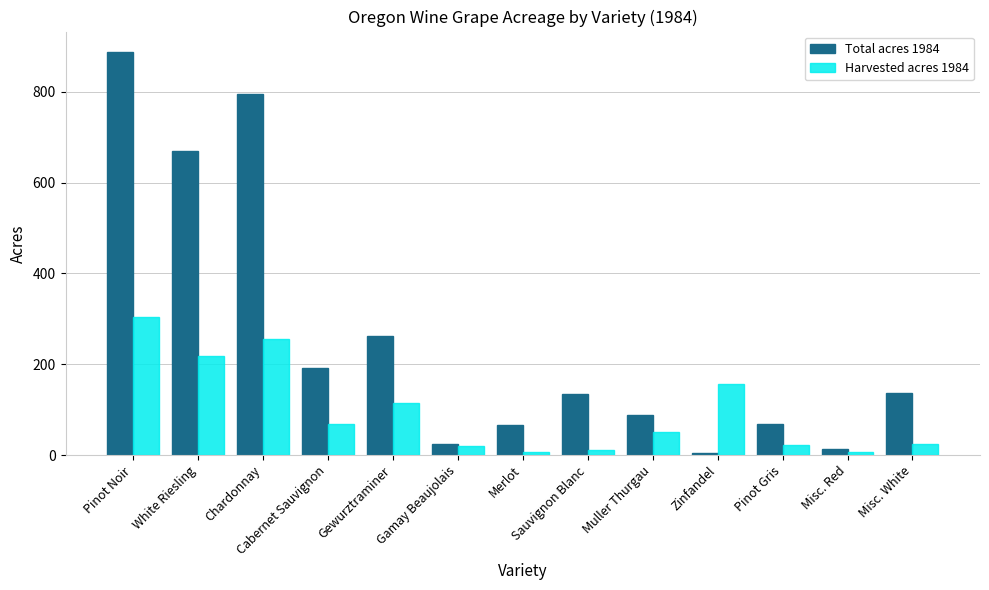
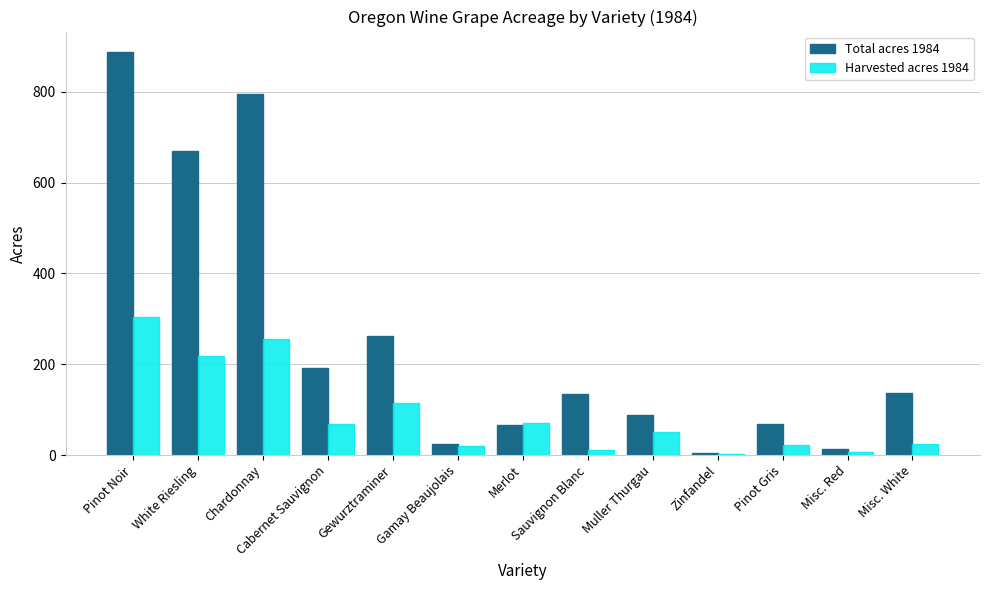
Harvested acres 1984, Merlot: 10 -> 70
Harvested acres 1984, Zinfandel: 160 -> 0
